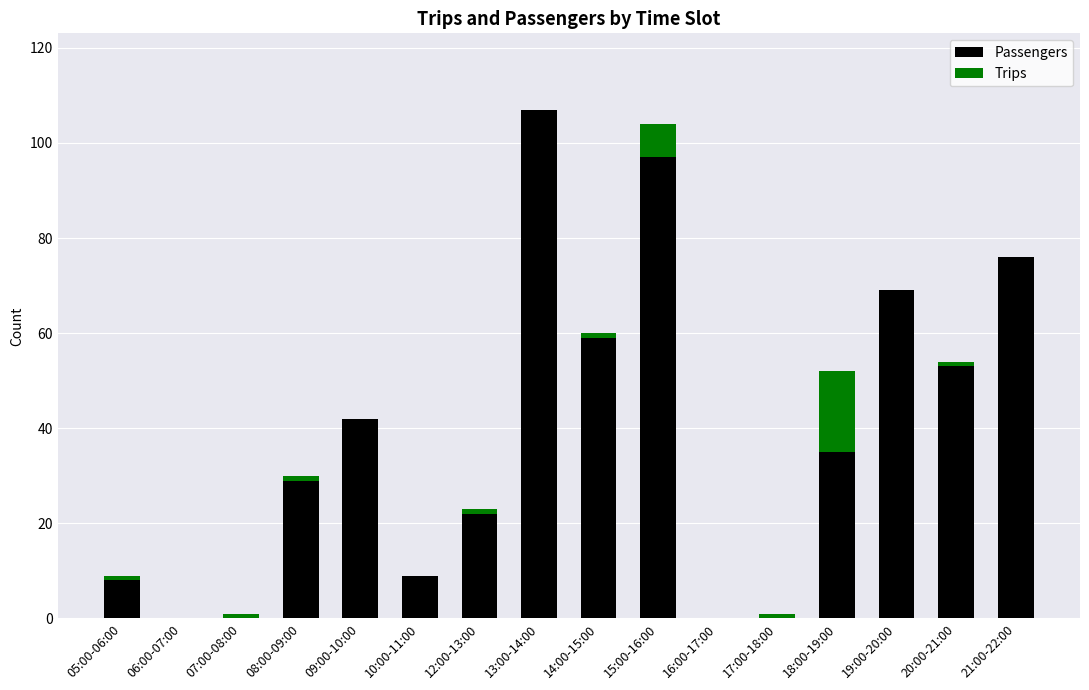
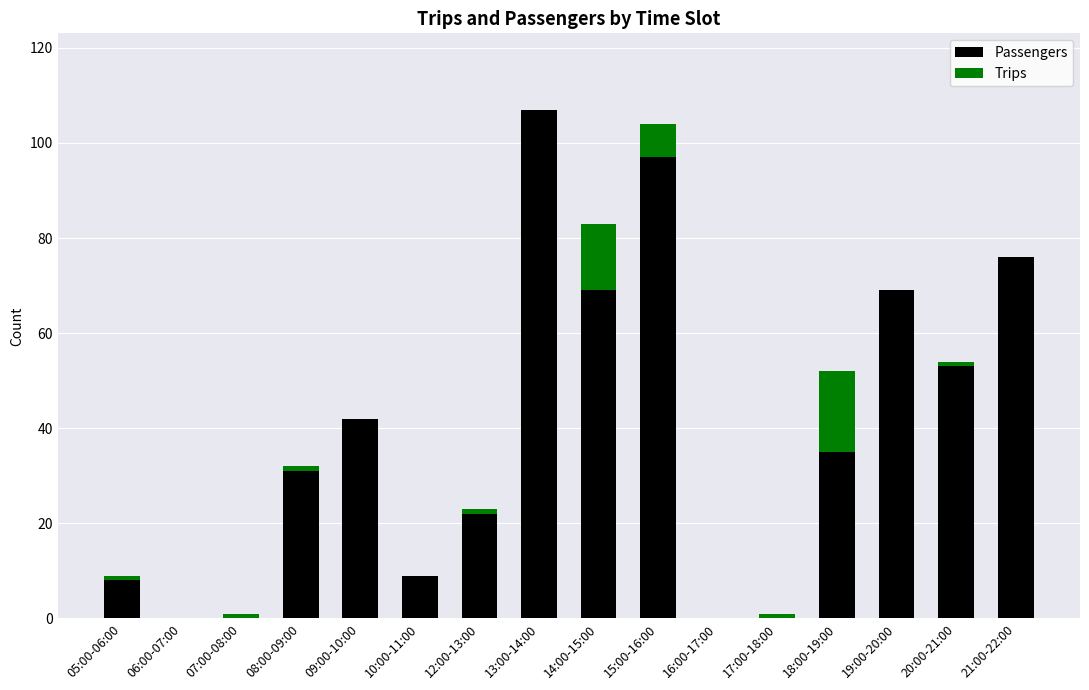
Passengers, 08:00-09:00: 29 -> 31
Passengers, 14:00-15:00: 59 -> 69
Trips, 14:00-15:00: 1 -> 14
